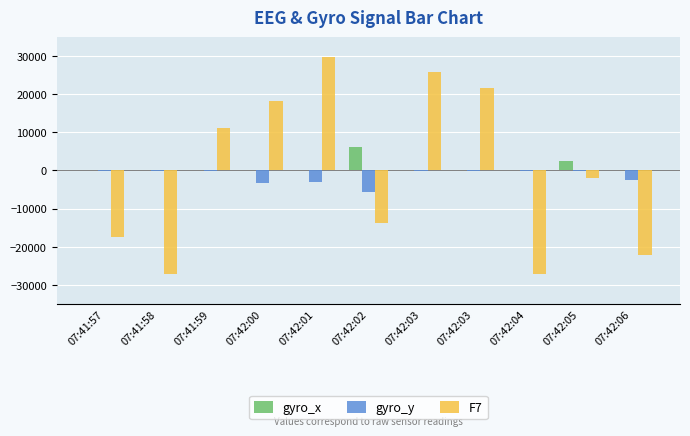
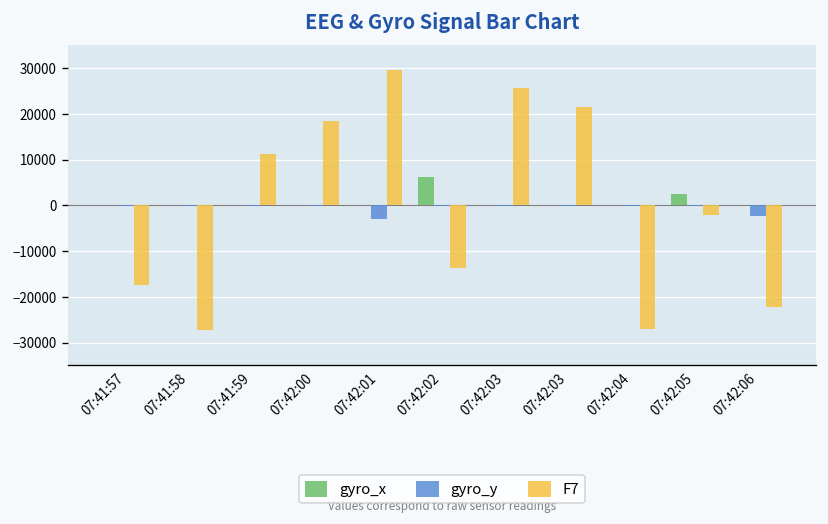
gyro_y, 07:42:00: -3000 -> 0
gyro_y, 07:42:02: -6000 -> 0
